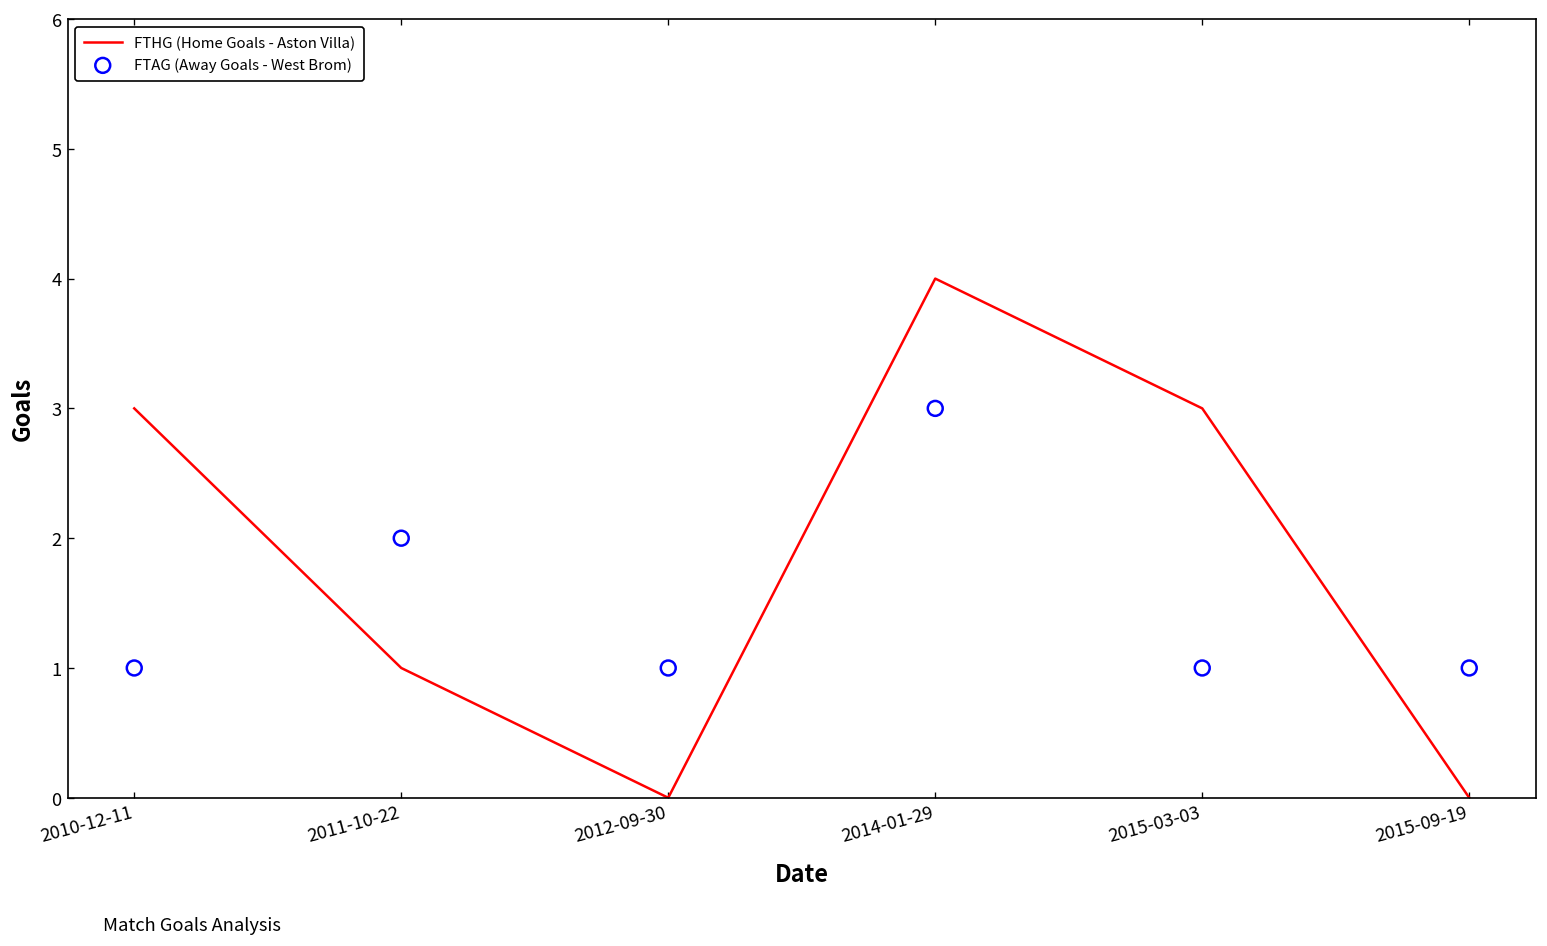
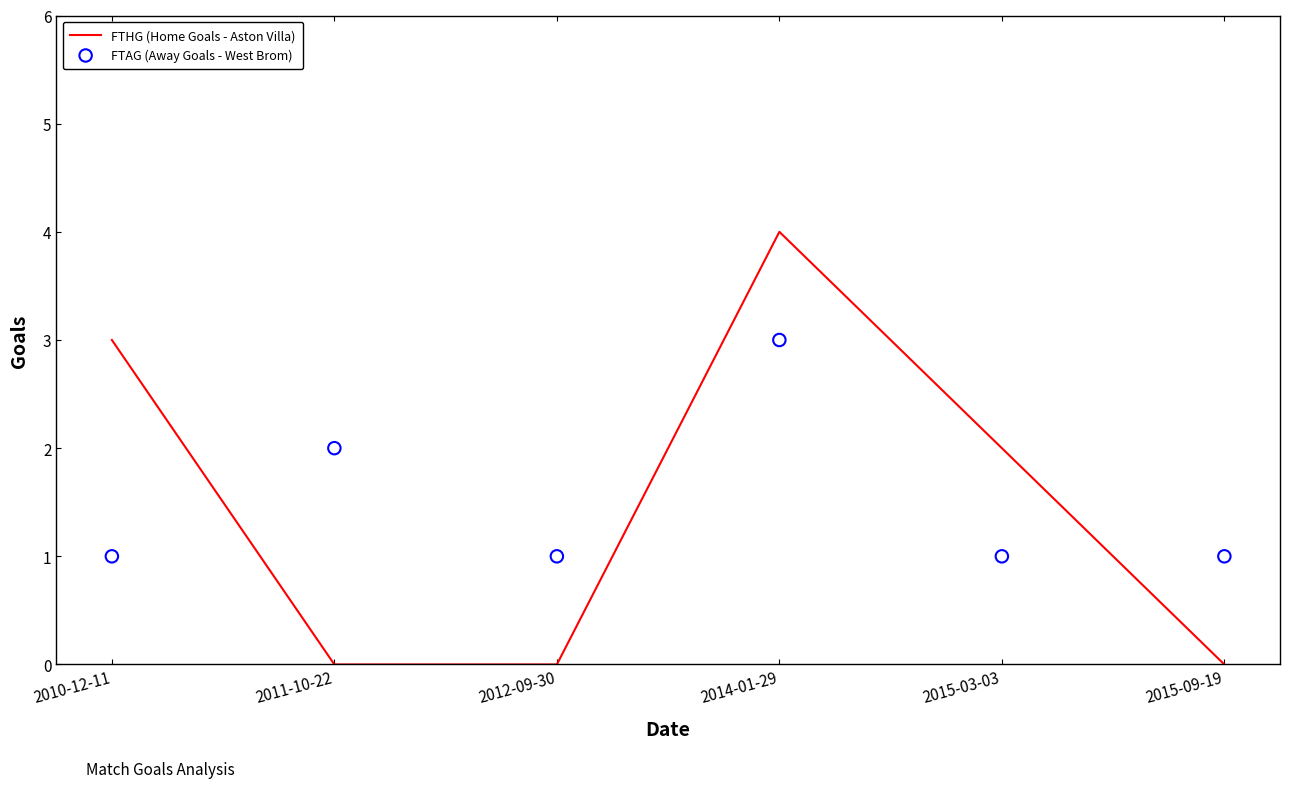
FTHG (Home Goals - Aston Villa), 2011-10-22: 1 -> 0
FTHG (Home Goals - Aston Villa), 2015-03-03: 3 -> 2
